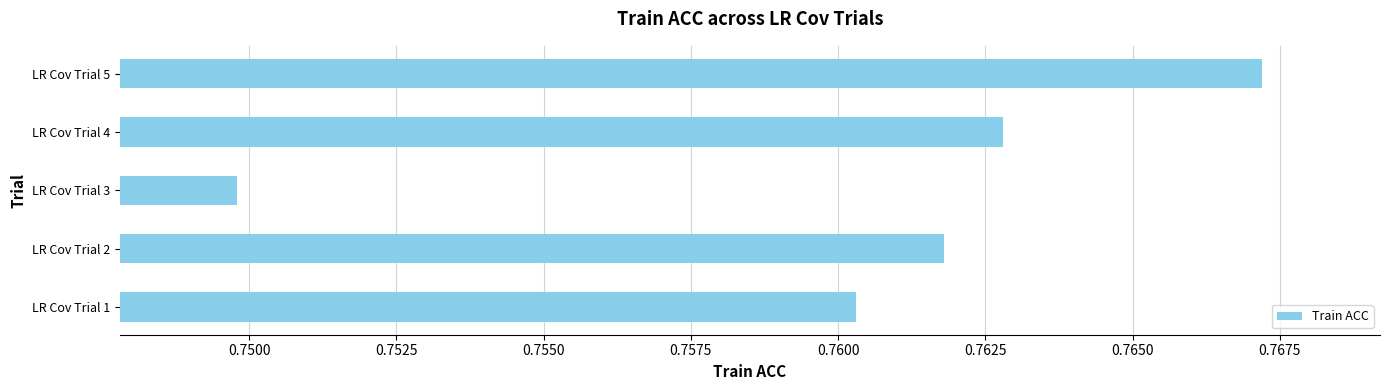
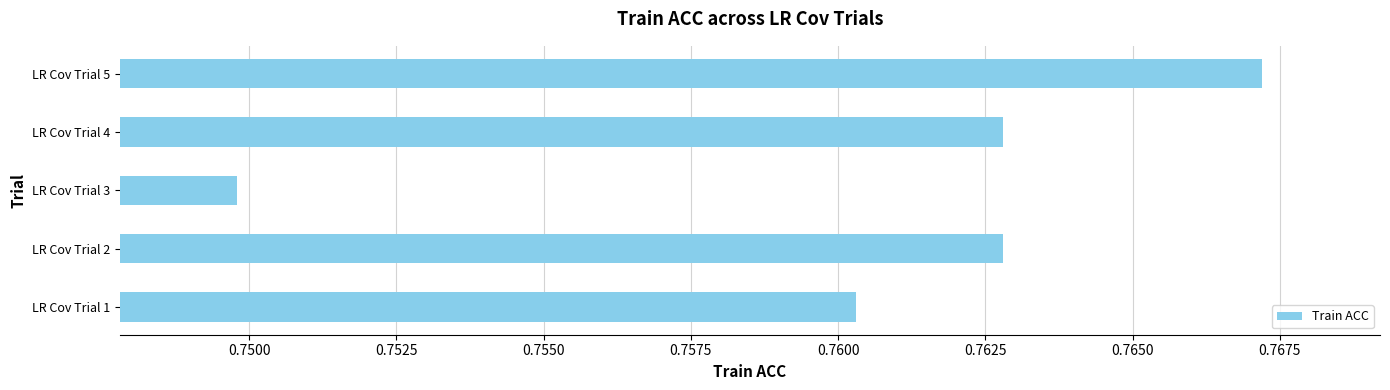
LR Cov Trial 2: 0.7618 -> 0.7628
